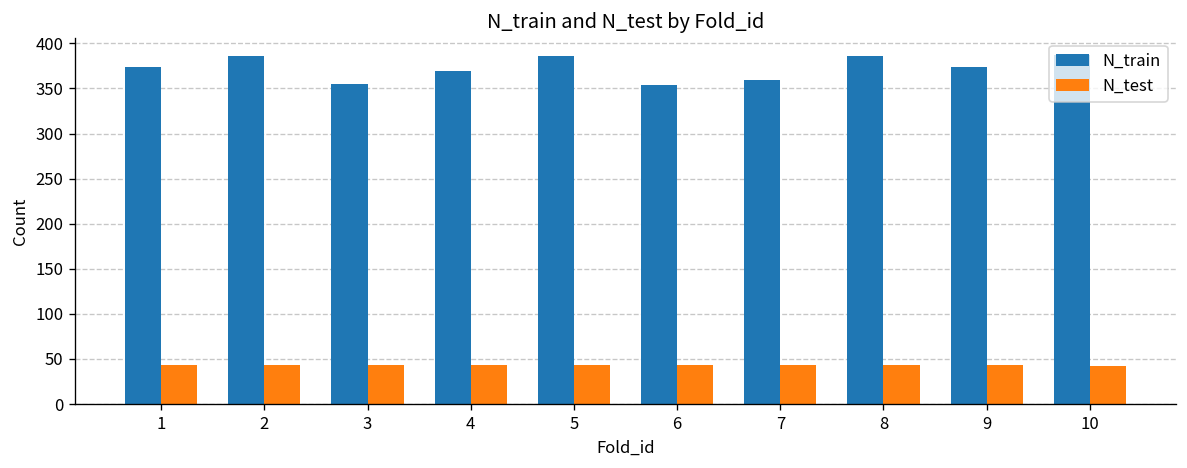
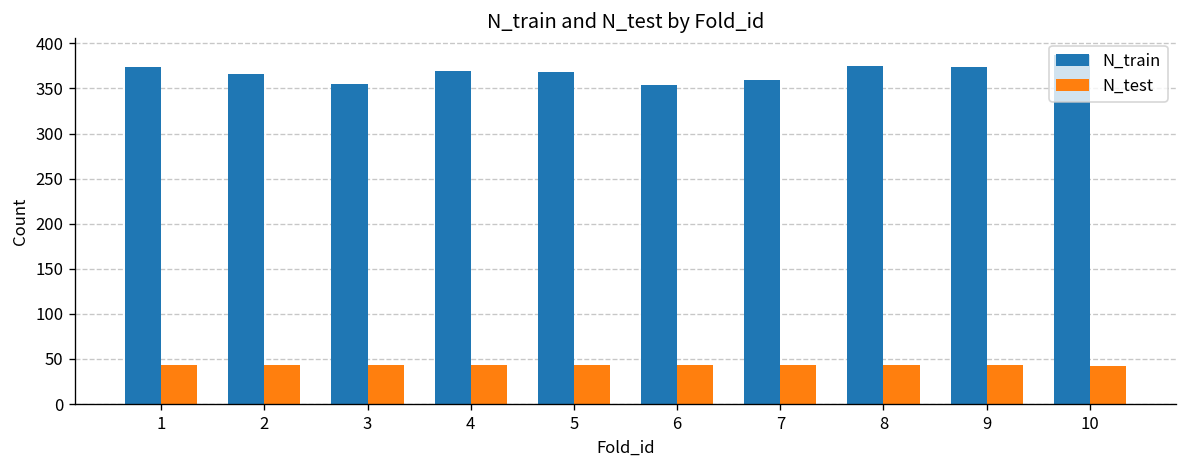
N_train, 2: 390 -> 370
N_train, 5: 390 -> 370
N_train, 8: 390 -> 380
